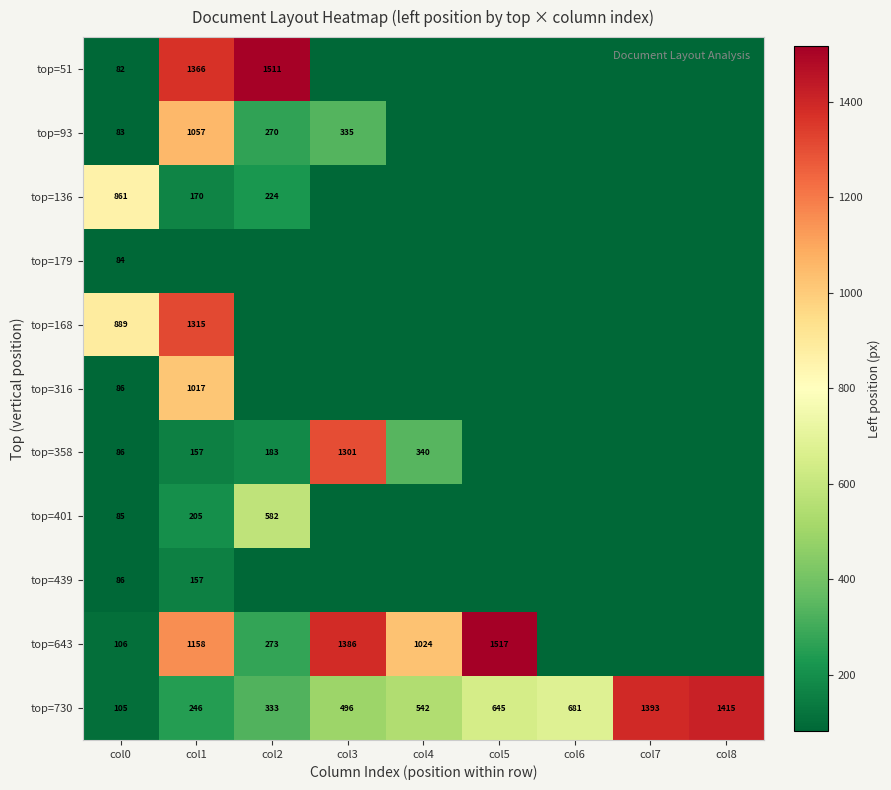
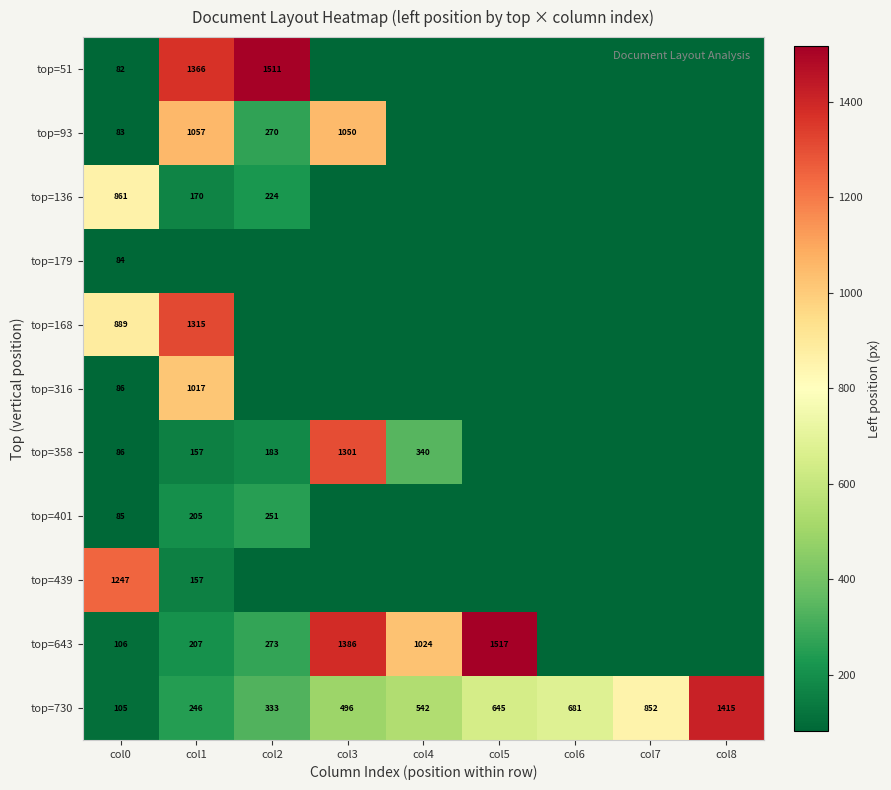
top=93, col3: 335 -> 1050
top=401, col2: 582 -> 251
top=439, col0: 86 -> 1247
top=643, col1: 1158 -> 207
top=730, col7: 1393 -> 852
